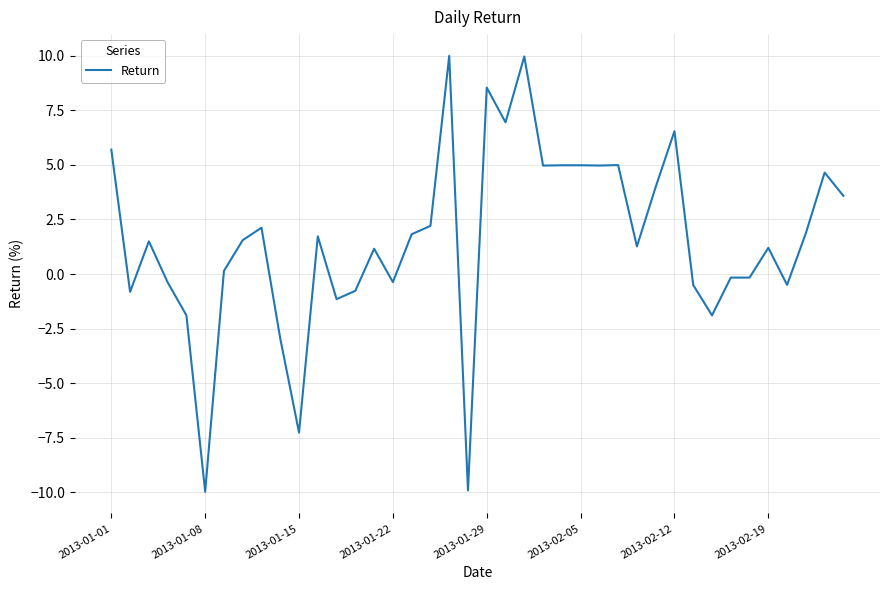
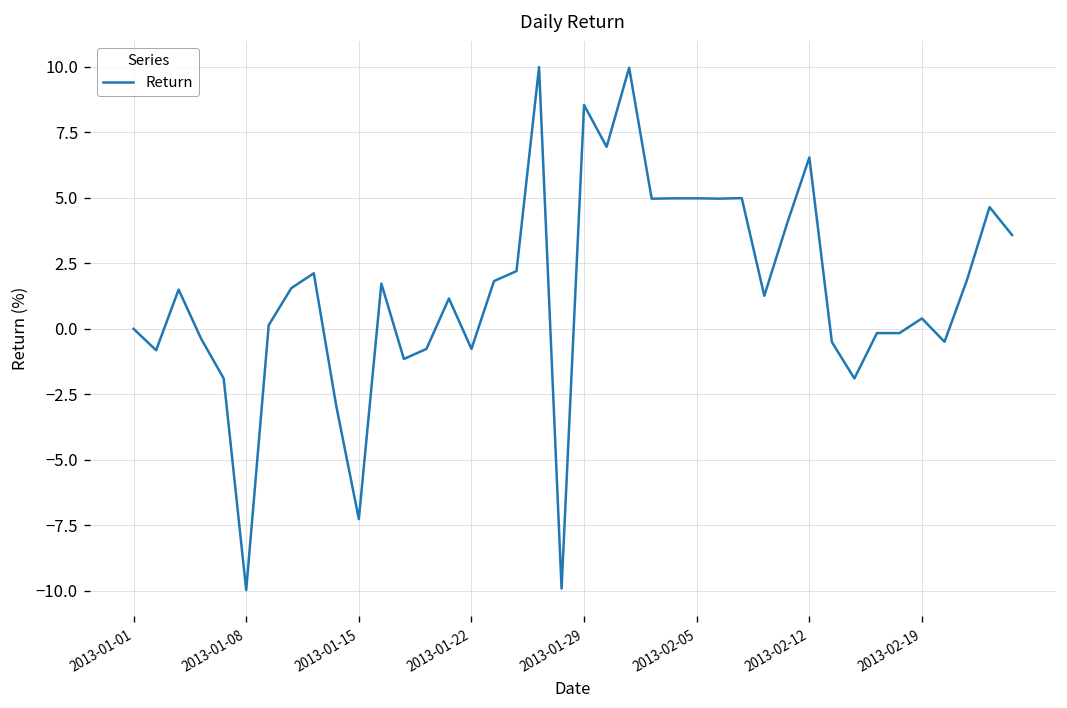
2013-01-01: 5.7 -> 0.0
2013-01-22: -0.4 -> -0.8
2013-02-19: 1.2 -> 0.4
